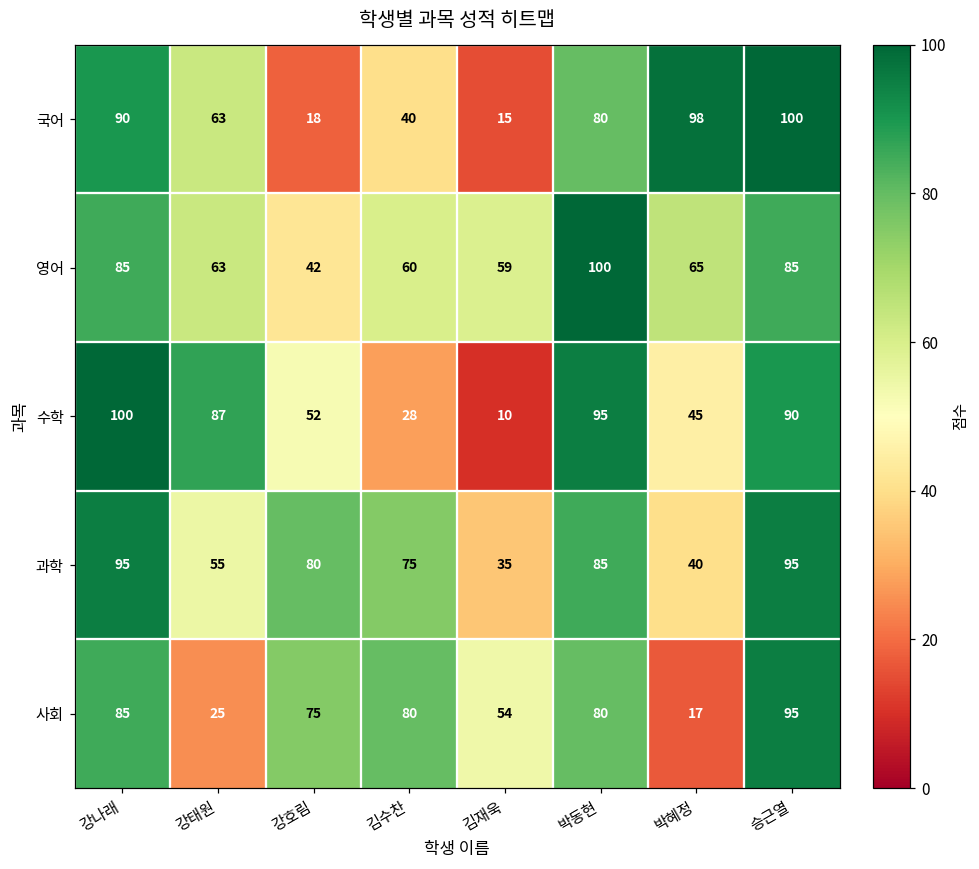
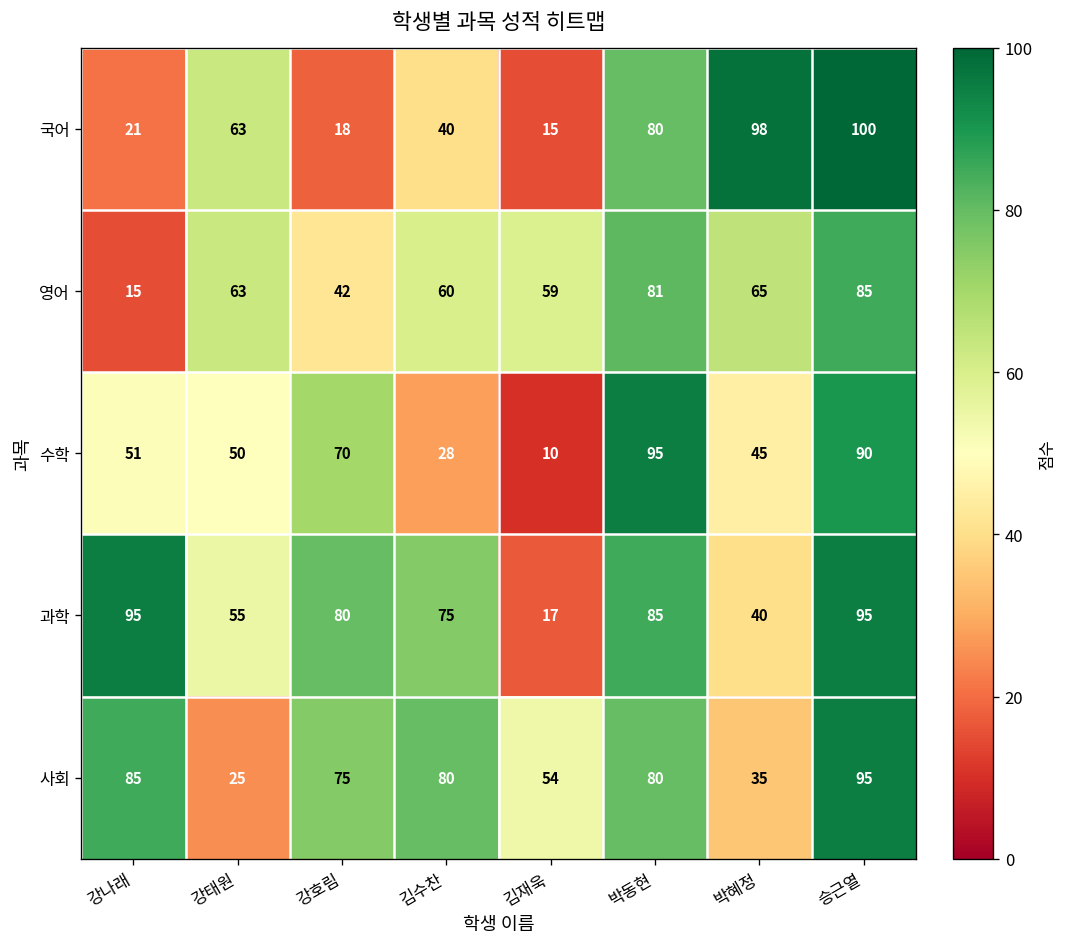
국어, 강나래: 90 -> 21
영어, 강나래: 85 -> 15
영어, 박동현: 100 -> 81
수학, 강나래: 100 -> 51
수학, 강태원: 87 -> 50
수학, 강호림: 52 -> 70
과학, 김재욱: 35 -> 17
사회, 박혜정: 17 -> 35
